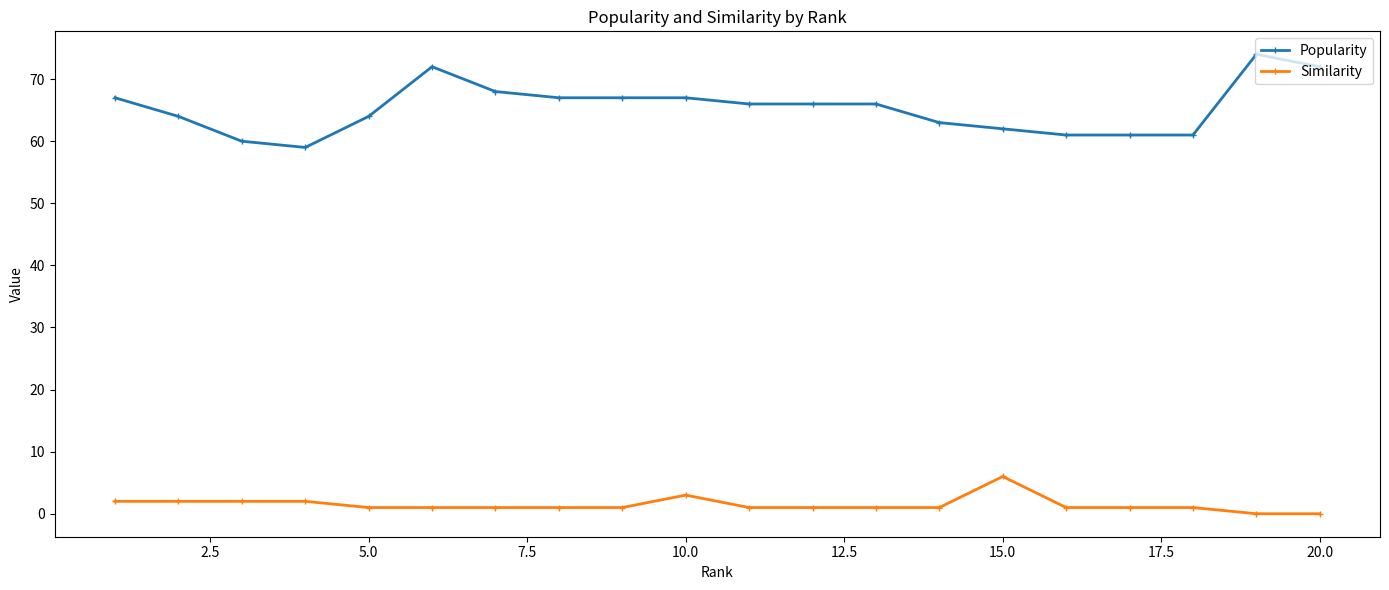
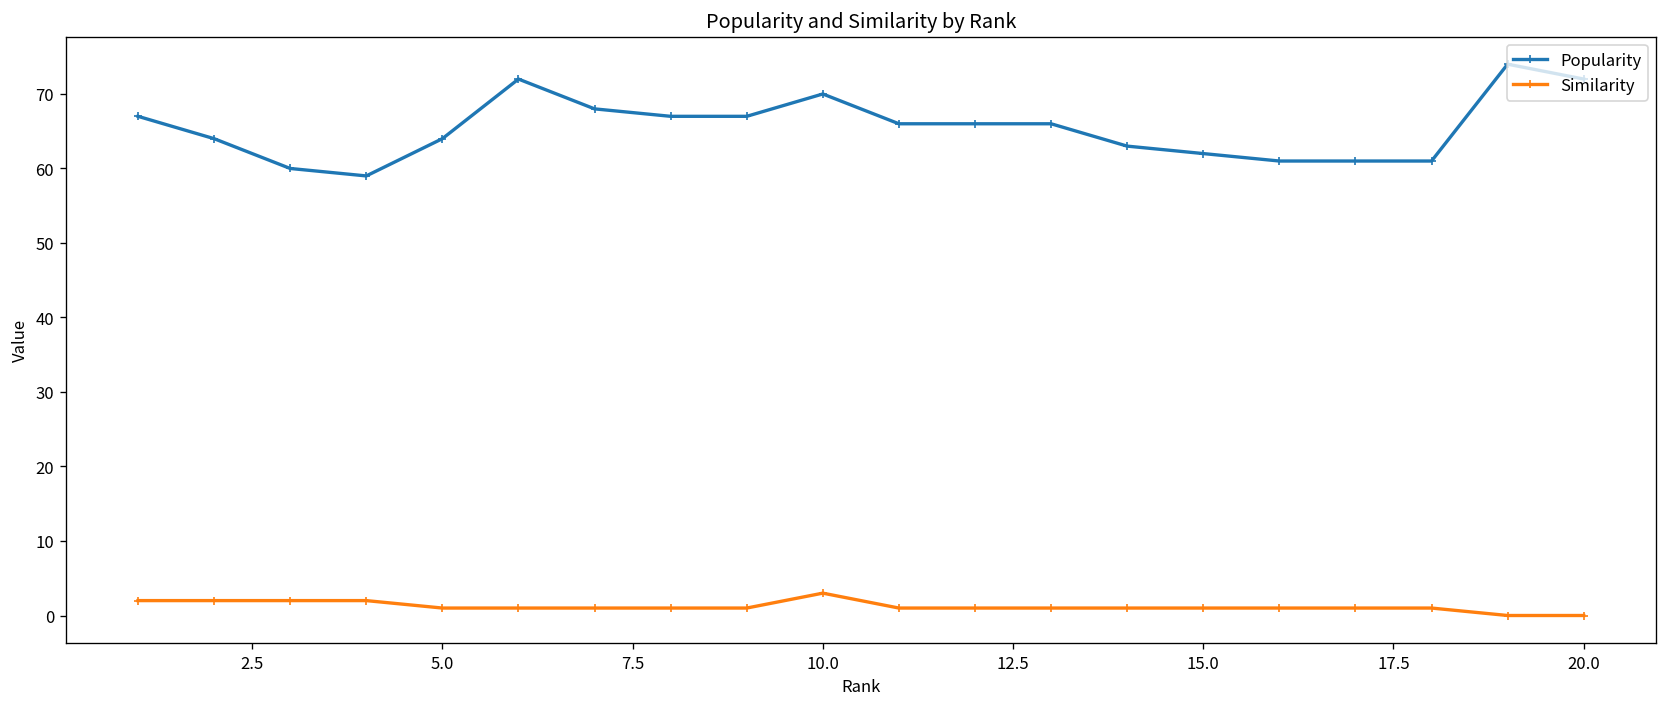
Popularity, 10.0: 67 -> 70
Similarity, 15.0: 6 -> 1
